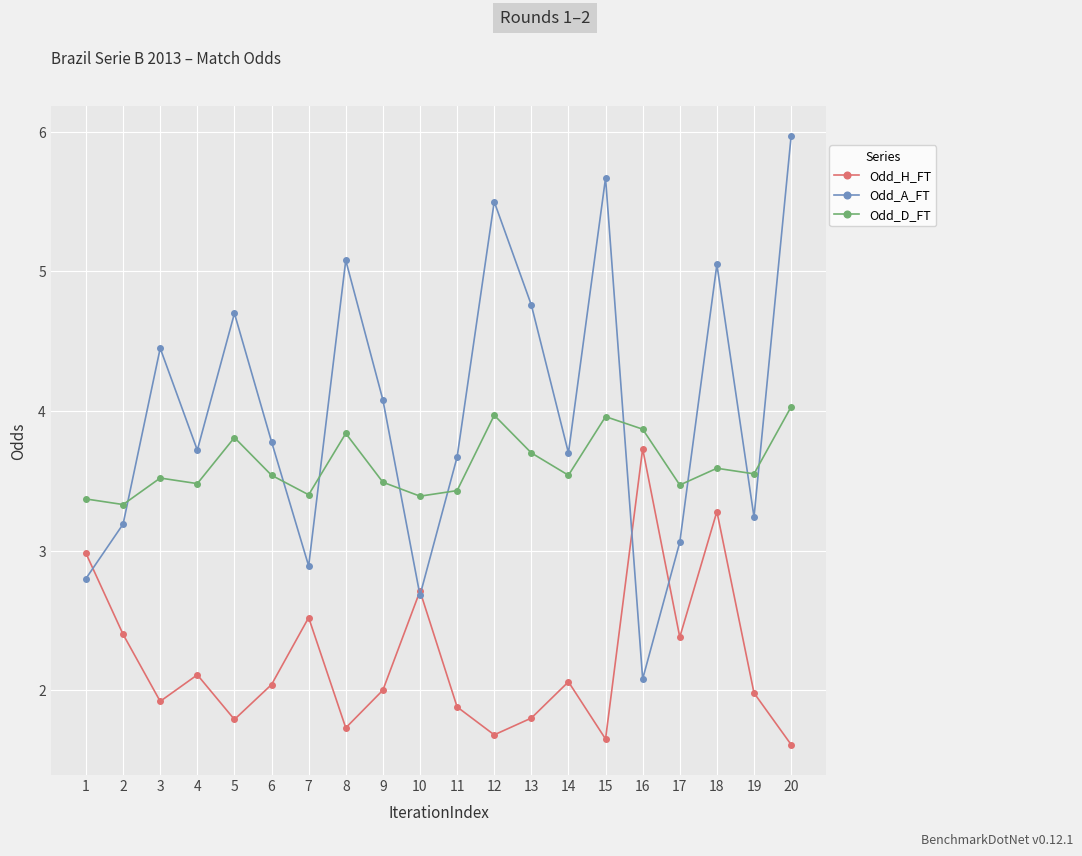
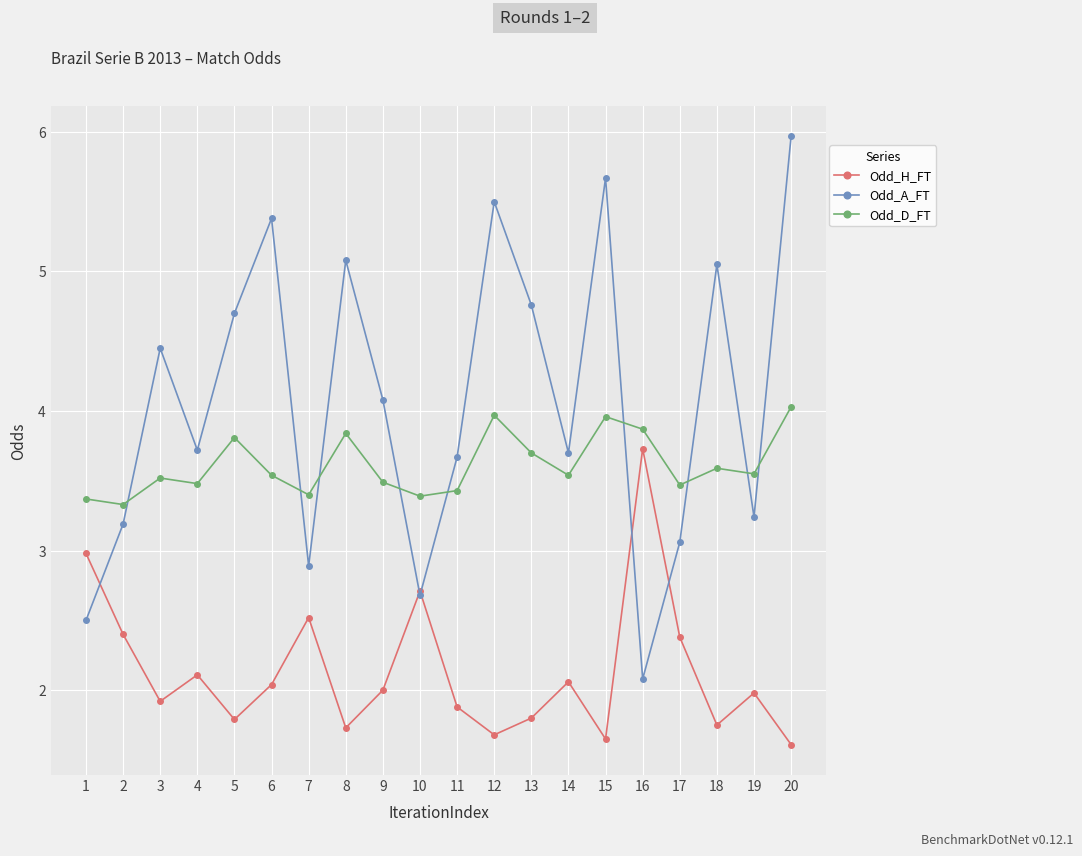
Odd_A_FT, 1: 2.8 -> 2.5
Odd_A_FT, 6: 3.78 -> 5.38
Odd_H_FT, 18: 3.28 -> 1.75
